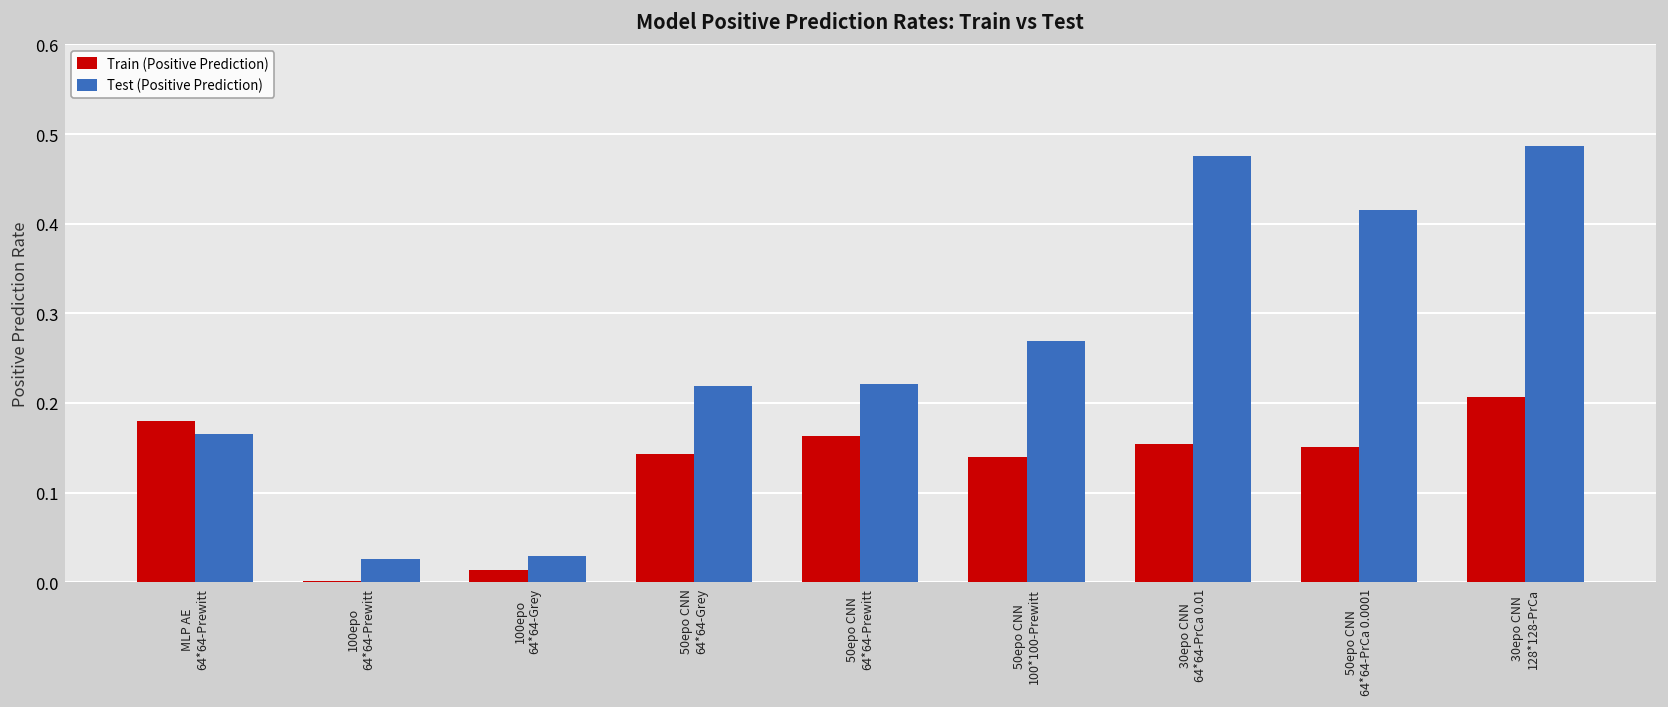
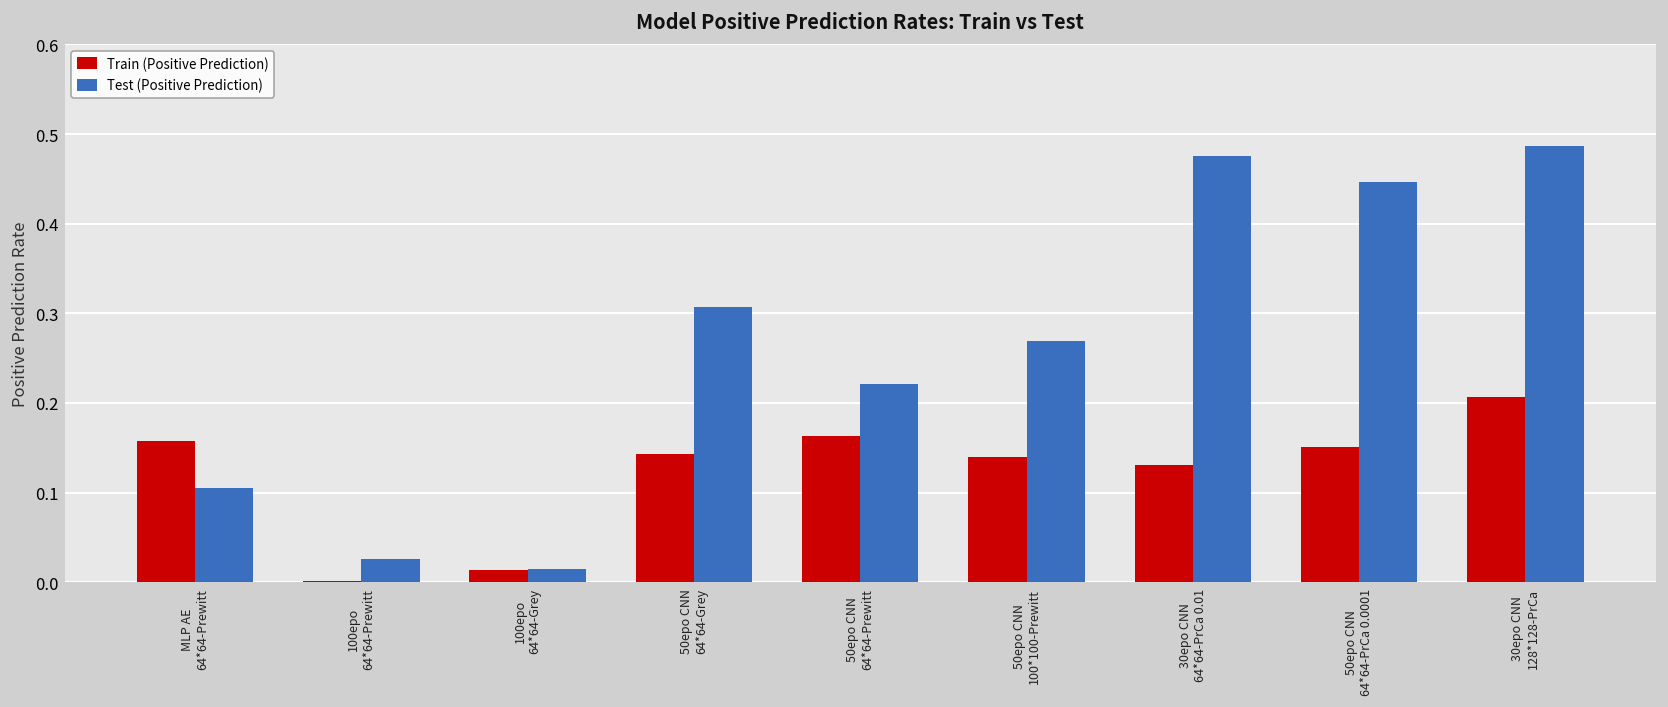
Train (Positive Prediction), MLP AE 64*64-Prewitt: 0.18 -> 0.16
Test (Positive Prediction), MLP AE 64*64-Prewitt: 0.17 -> 0.11
Test (Positive Prediction), 100epo 64*64-Grey: 0.03 -> 0.02
Test (Positive Prediction), 50epo CNN 64*64-Grey: 0.22 -> 0.31
Train (Positive Prediction), 30epo CNN 64*64-PrCa 0.01: 0.15 -> 0.13
Test (Positive Prediction), 50epo CNN 64*64-PrCa 0.0001: 0.42 -> 0.45
